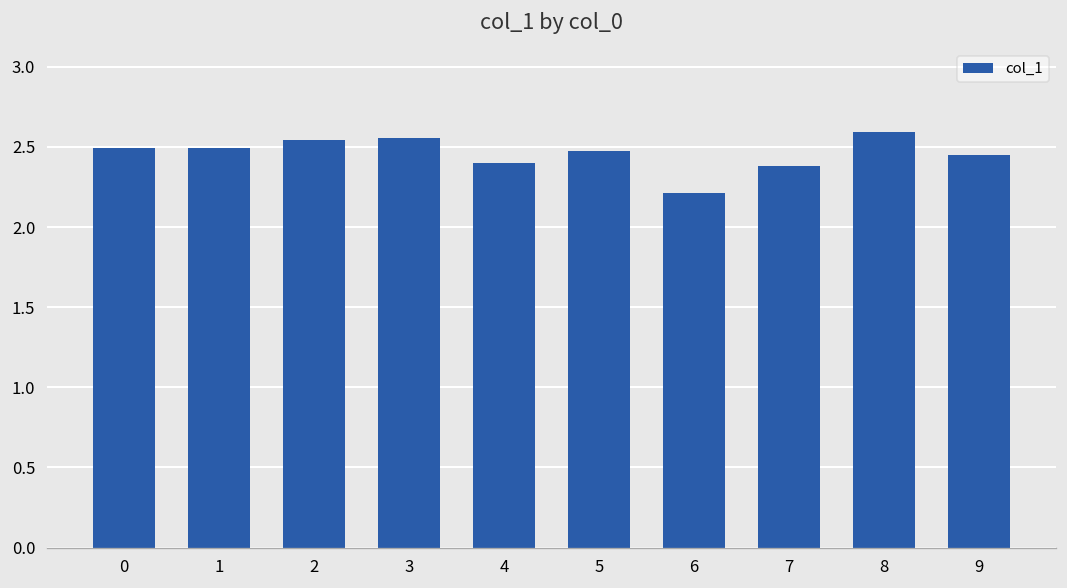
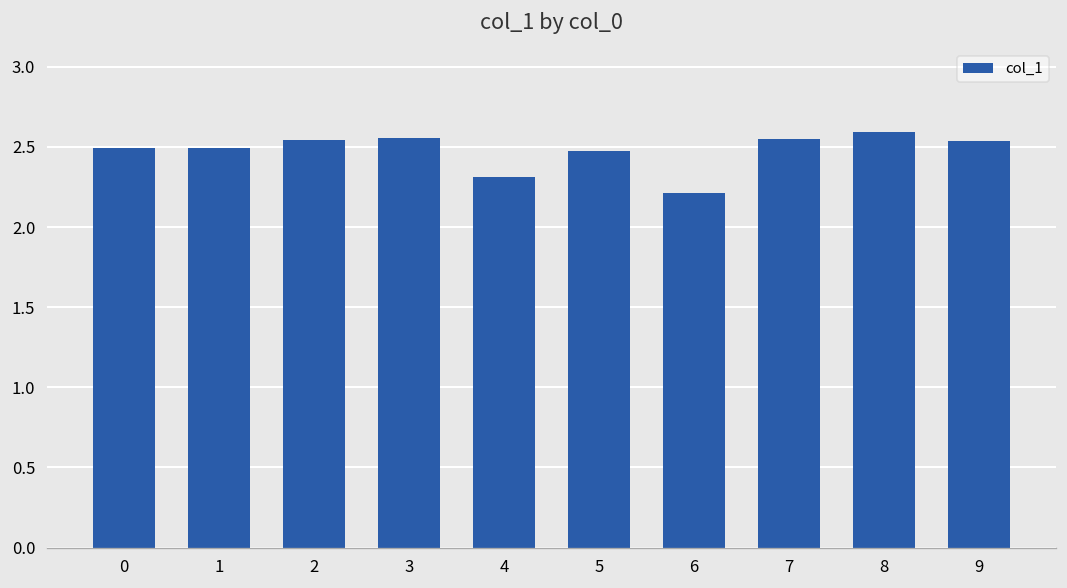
4: 2.40 -> 2.31
7: 2.38 -> 2.55
9: 2.45 -> 2.54
